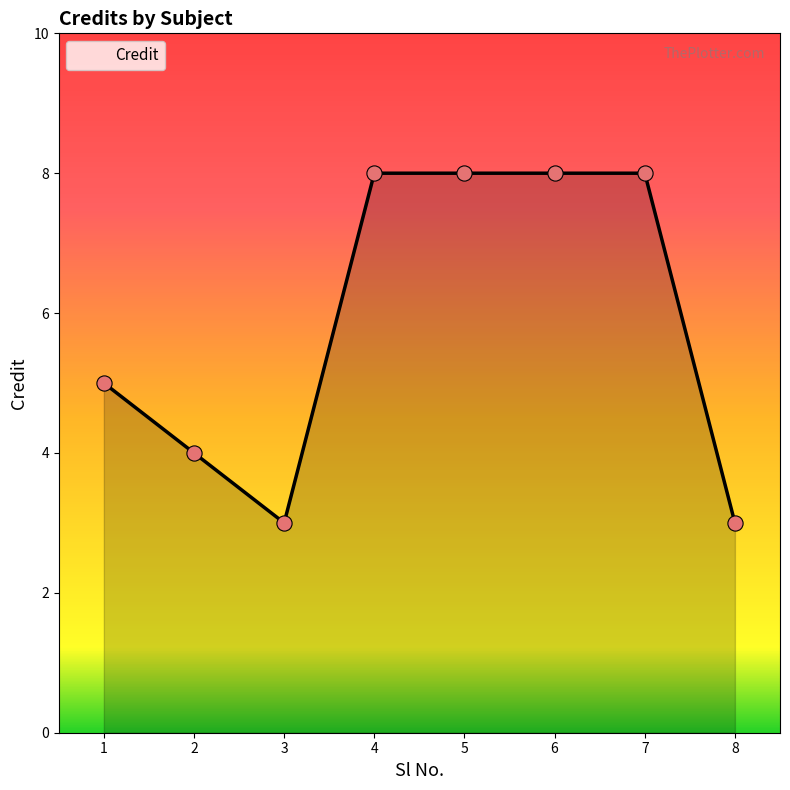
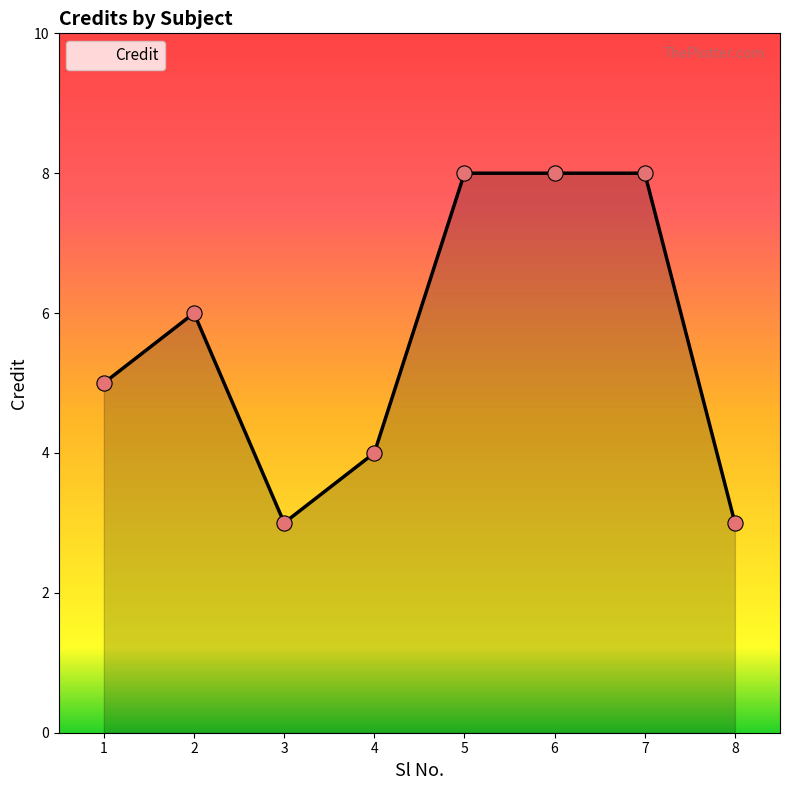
2: 4 -> 6
4: 8 -> 4
